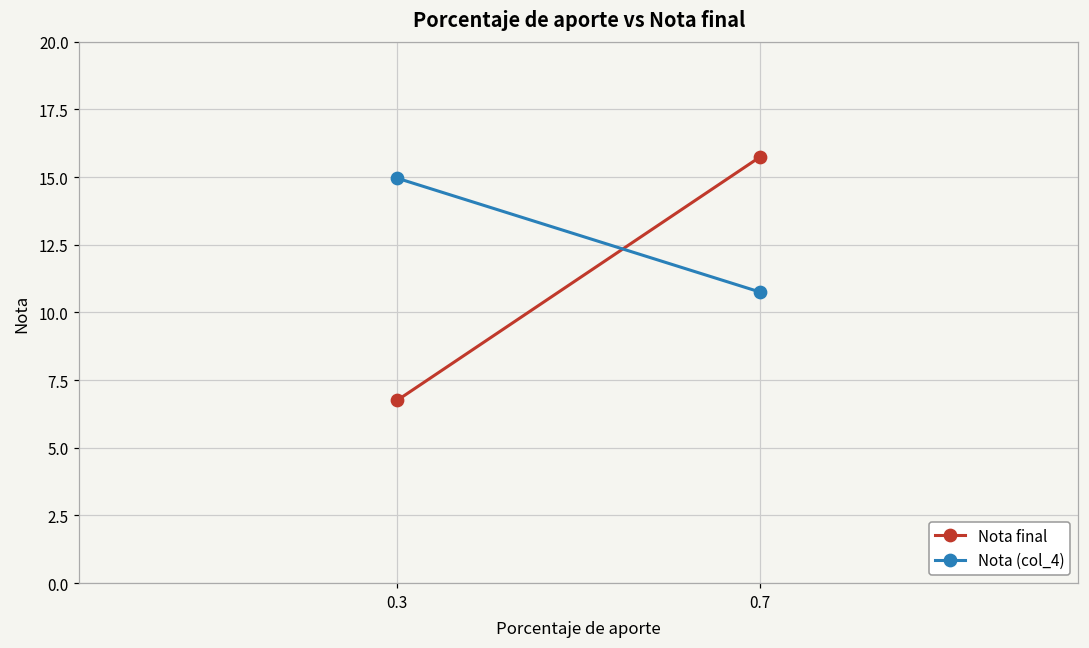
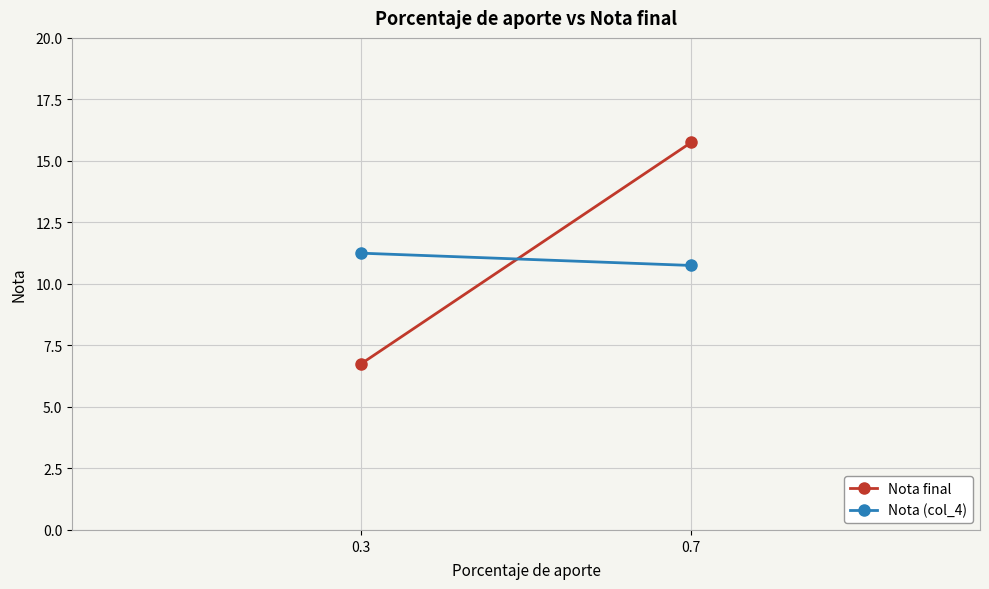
Nota (col_4), 0.3: 15.0 -> 11.3
